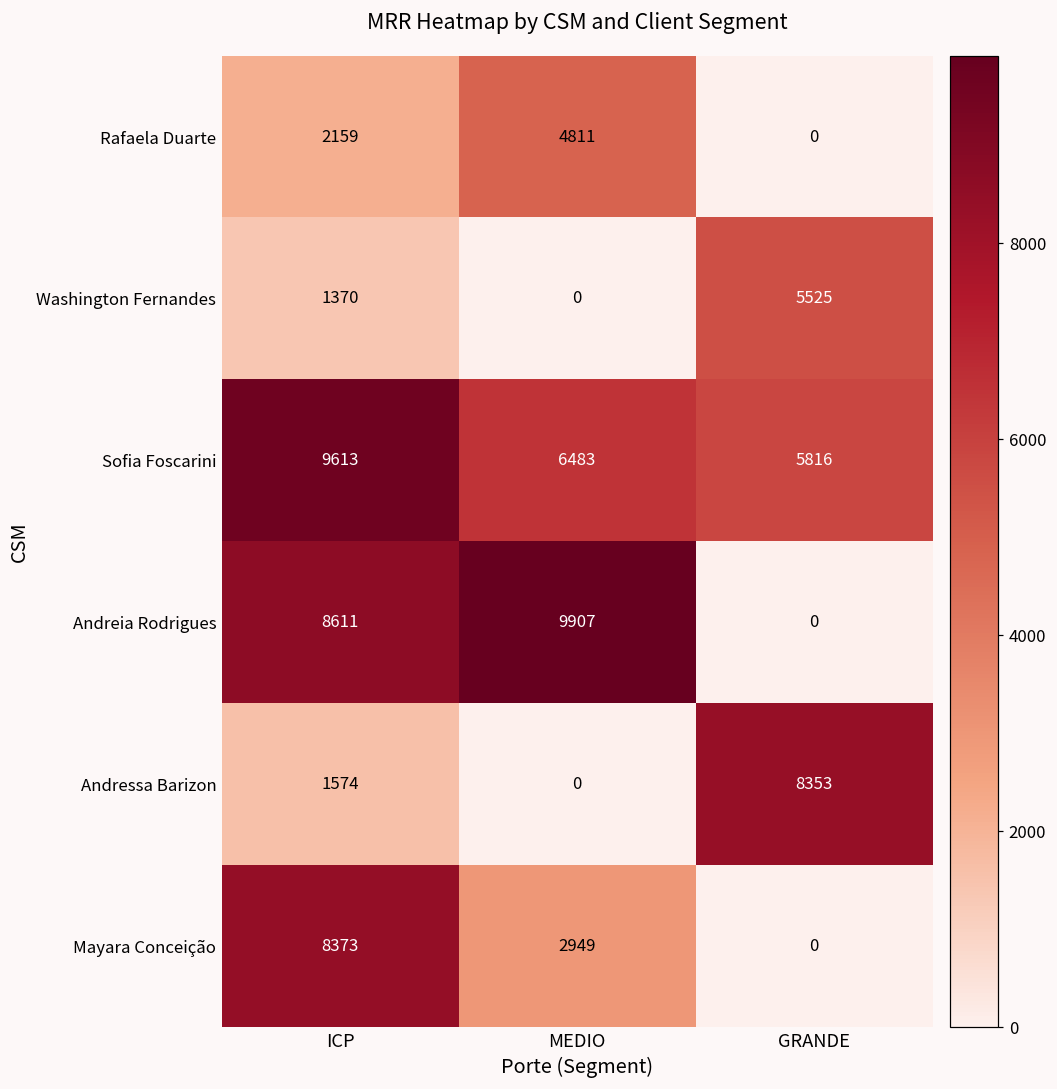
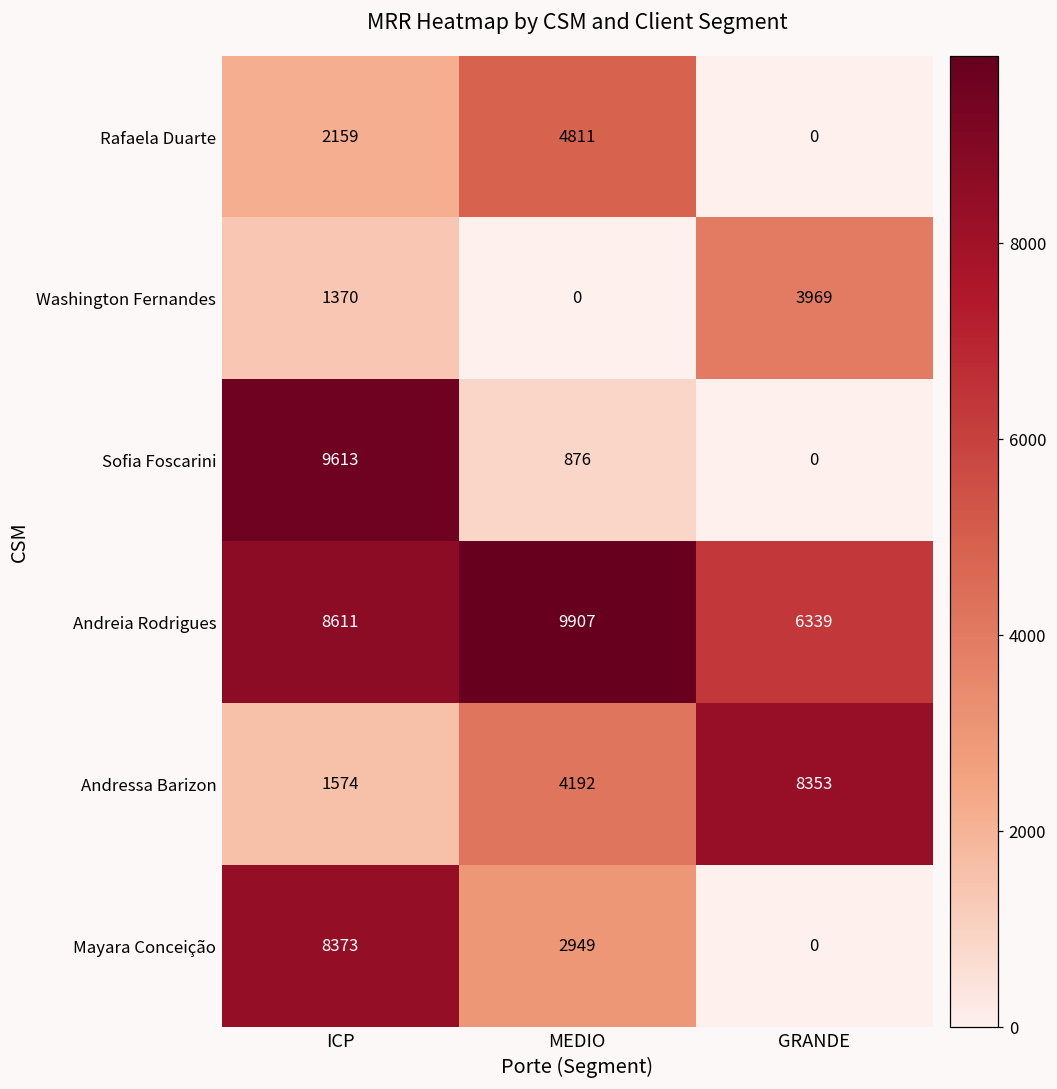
Washington Fernandes, GRANDE: 5525 -> 3969
Sofia Foscarini, MEDIO: 6483 -> 876
Sofia Foscarini, GRANDE: 5816 -> 0
Andreia Rodrigues, GRANDE: 0 -> 6339
Andressa Barizon, MEDIO: 0 -> 4192
